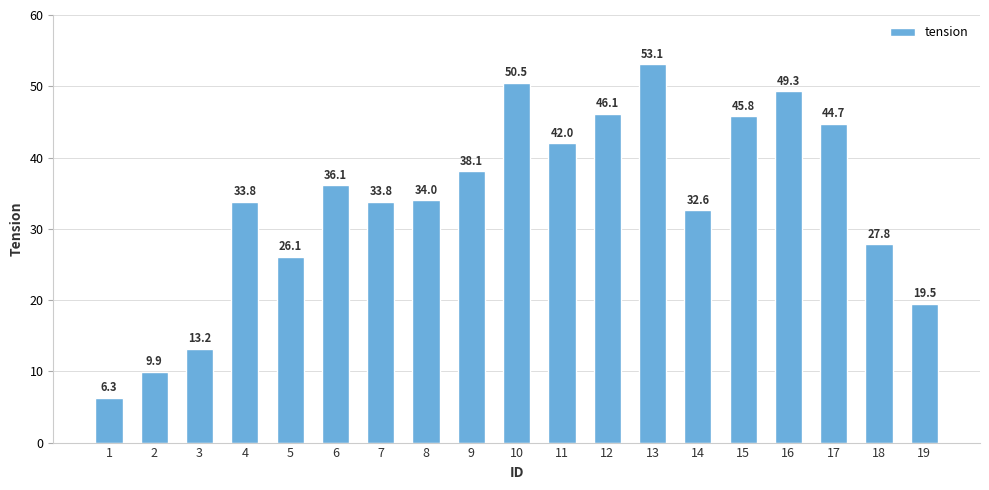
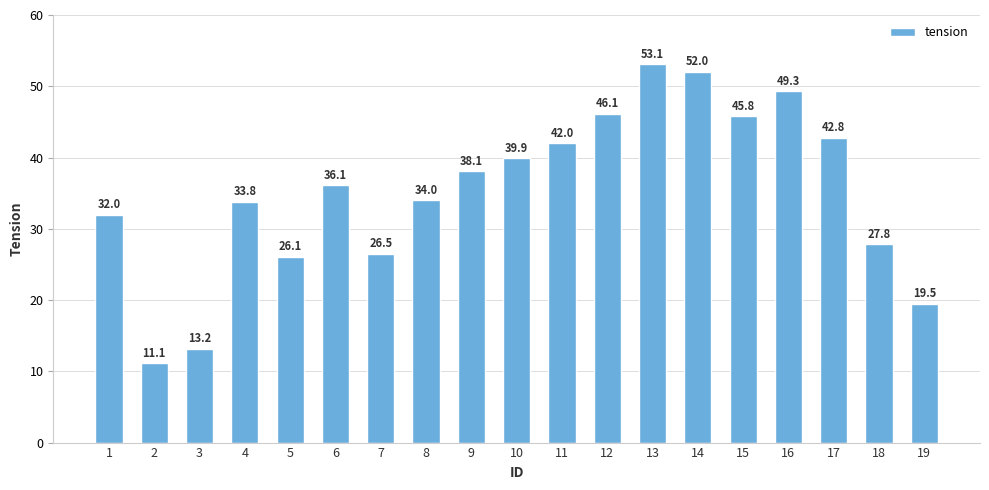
1: 6.3 -> 32.0
2: 9.9 -> 11.1
7: 33.8 -> 26.5
10: 50.5 -> 39.9
14: 32.6 -> 52.0
17: 44.7 -> 42.8
